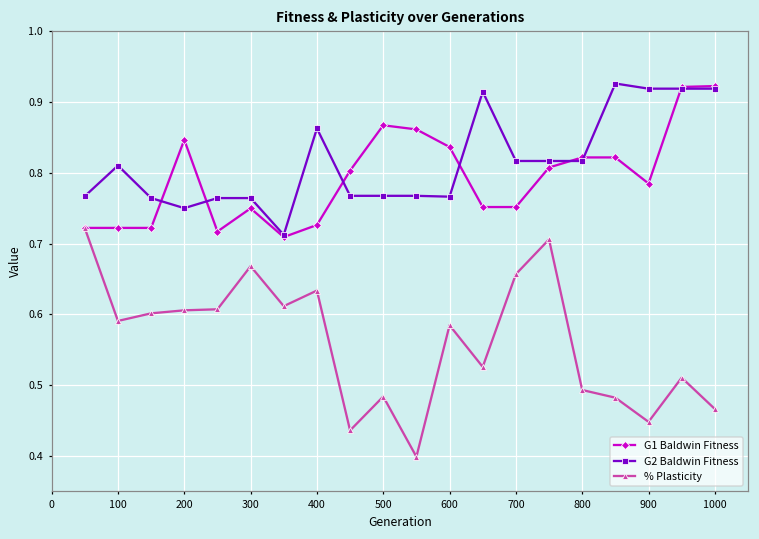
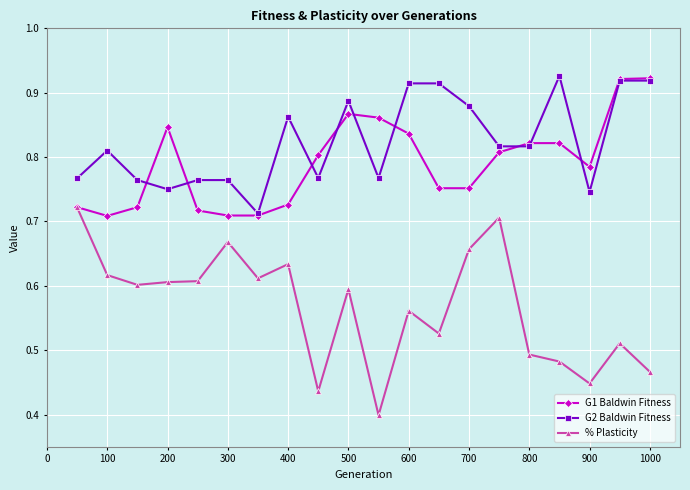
G1 Baldwin Fitness, 100: 0.72 -> 0.71
% Plasticity, 100: 0.59 -> 0.62
G1 Baldwin Fitness, 300: 0.75 -> 0.71
G2 Baldwin Fitness, 500: 0.77 -> 0.89
% Plasticity, 500: 0.48 -> 0.59
G2 Baldwin Fitness, 600: 0.77 -> 0.91
% Plasticity, 600: 0.58 -> 0.56
G2 Baldwin Fitness, 700: 0.82 -> 0.88
G2 Baldwin Fitness, 900: 0.92 -> 0.75
